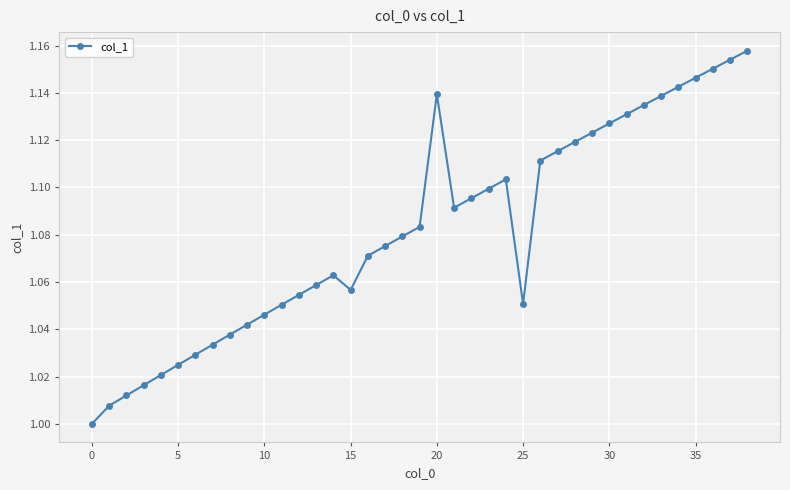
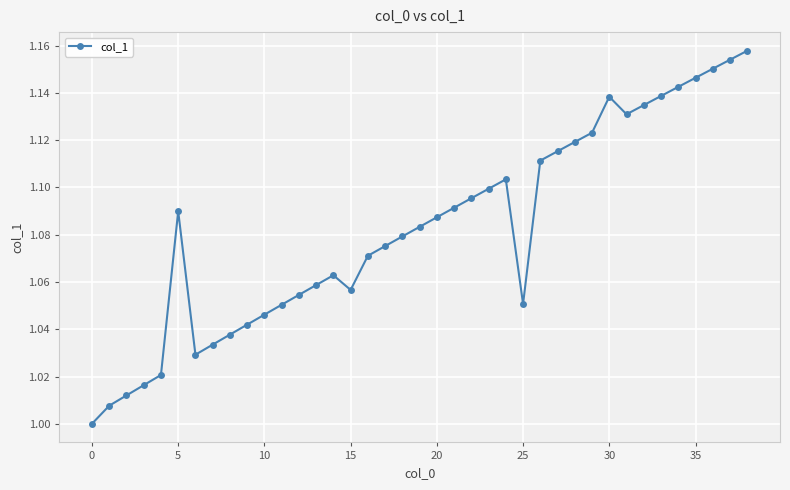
5: 1.025 -> 1.090
20: 1.139 -> 1.087
30: 1.127 -> 1.138
